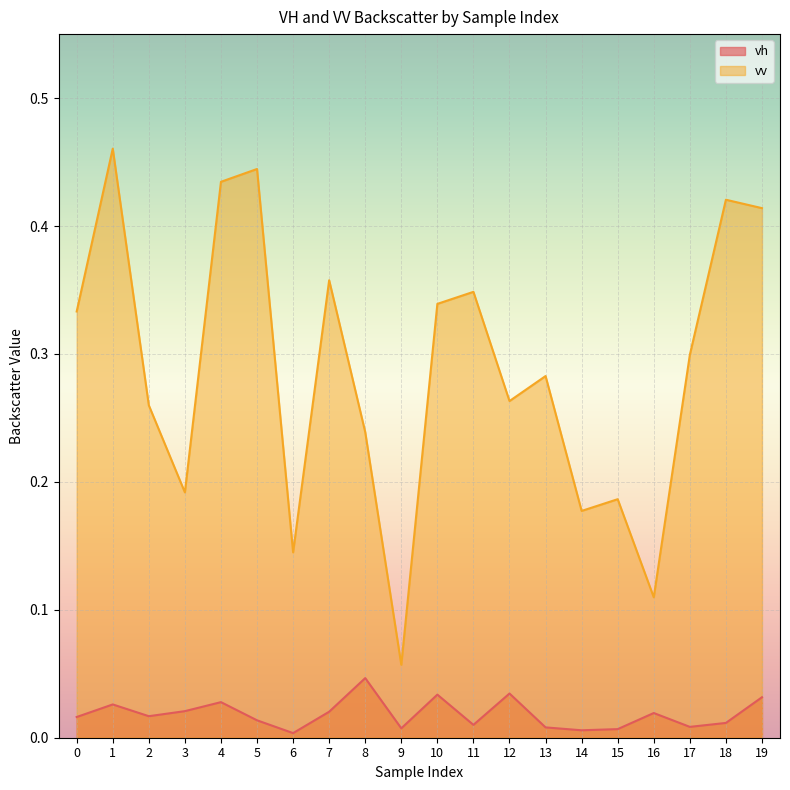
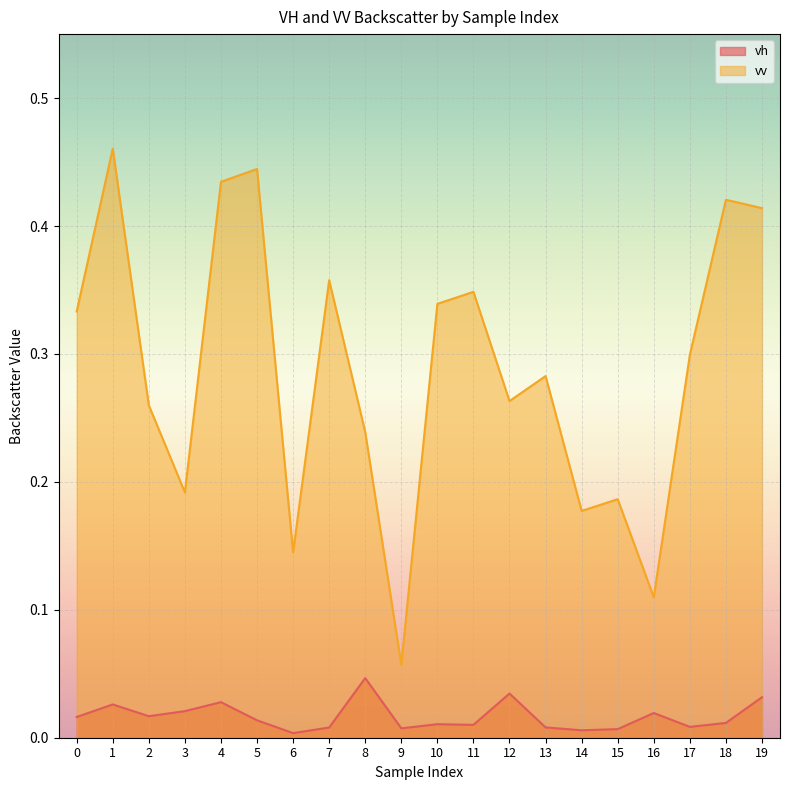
vh, 7: 0.020 -> 0.008
vh, 10: 0.034 -> 0.011
